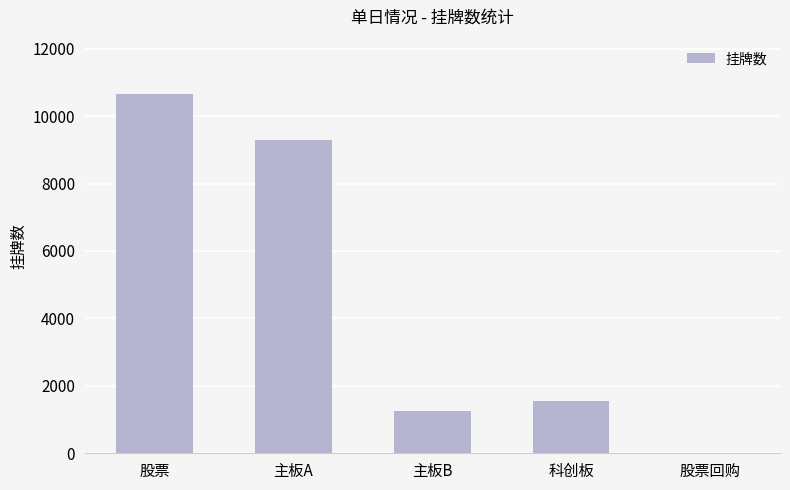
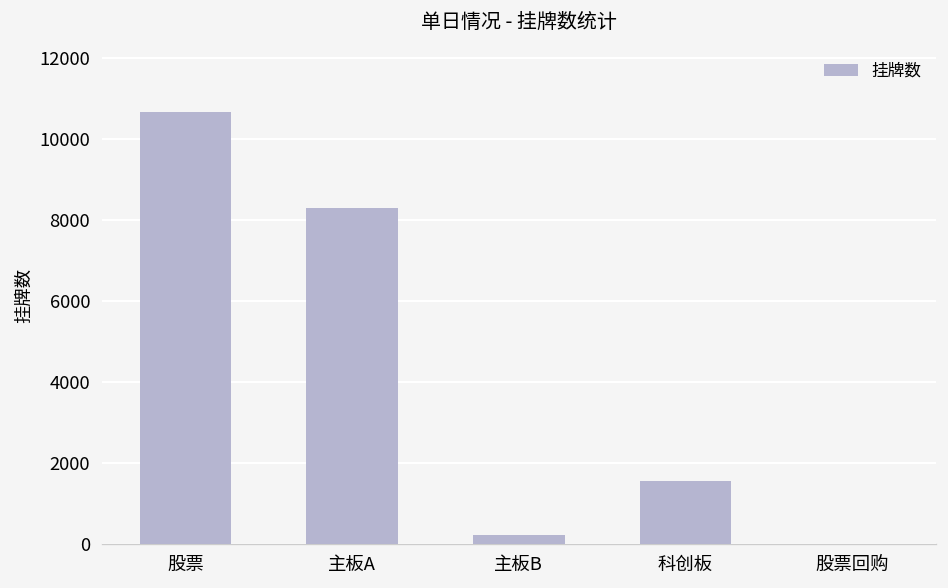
主板A: 9300 -> 8300
主板B: 1300 -> 200
